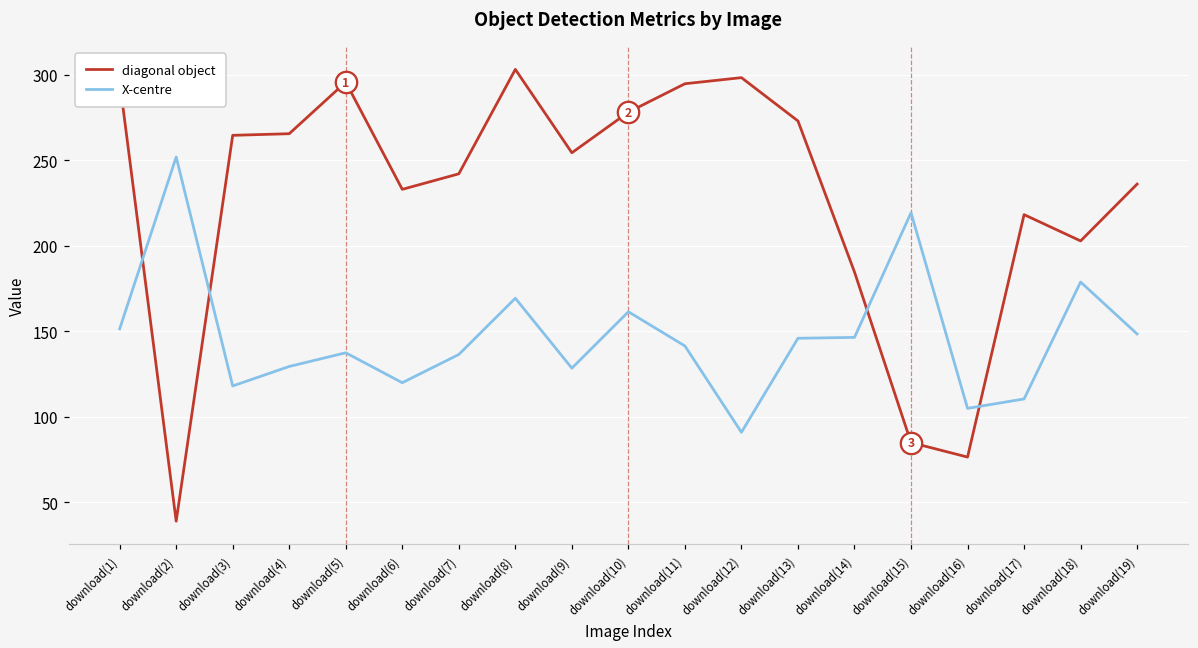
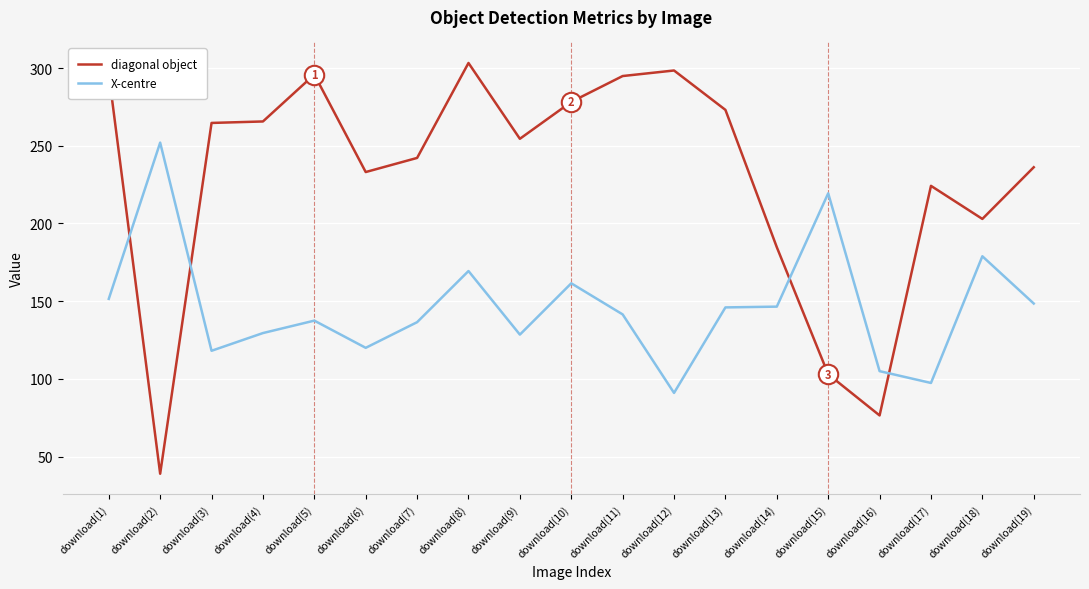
diagonal object, download(15): 85 -> 103
diagonal object, download(17): 218 -> 224
X-centre, download(17): 111 -> 97
